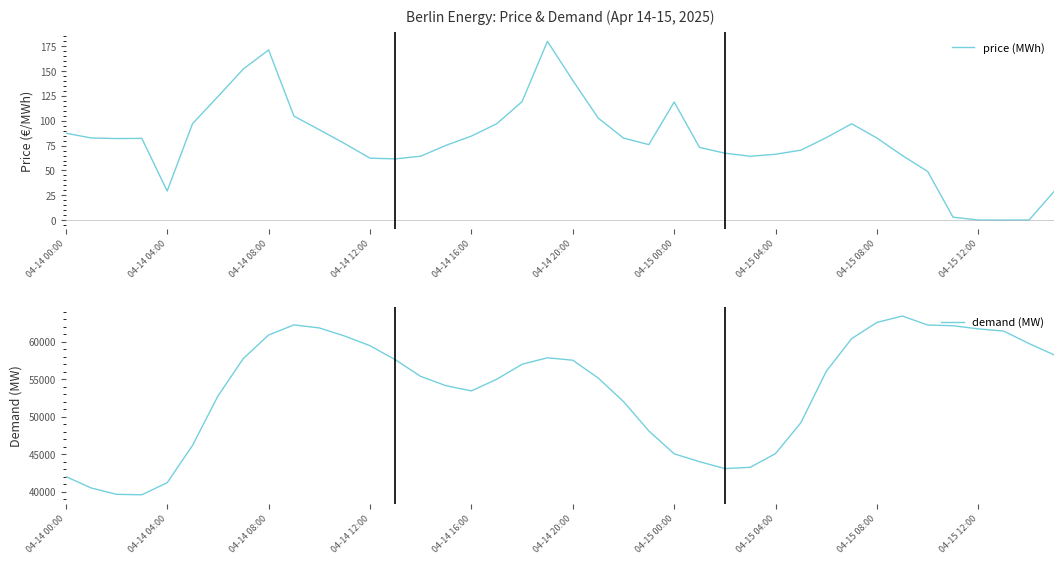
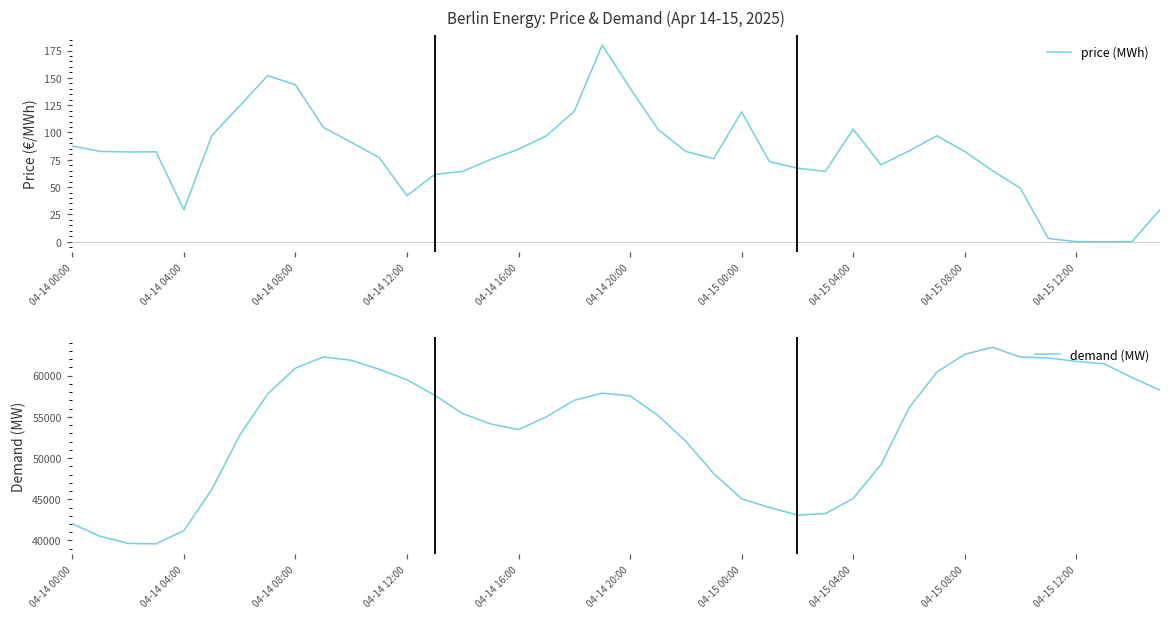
Berlin Energy: Price & Demand (Apr 14-15, 2025), 04-14 08:00: 170 -> 140
Berlin Energy: Price & Demand (Apr 14-15, 2025), 04-14 12:00: 60 -> 40
Berlin Energy: Price & Demand (Apr 14-15, 2025), 04-15 04:00: 70 -> 100
